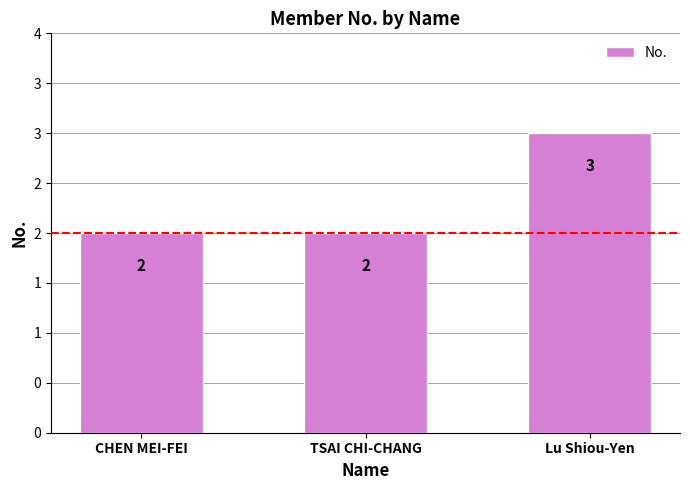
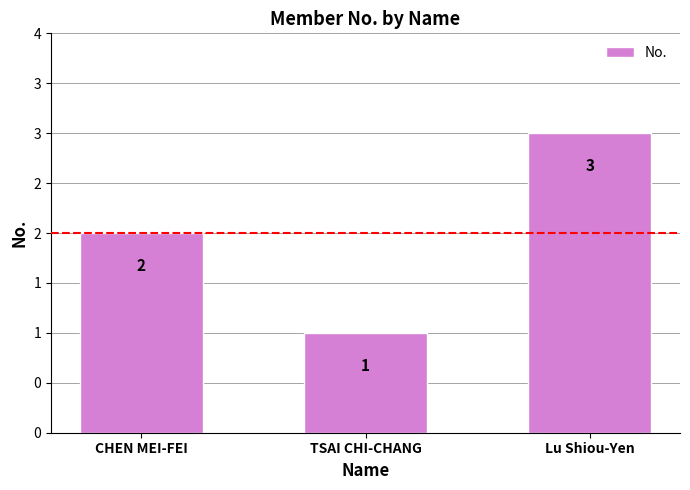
TSAI CHI-CHANG: 2 -> 1
